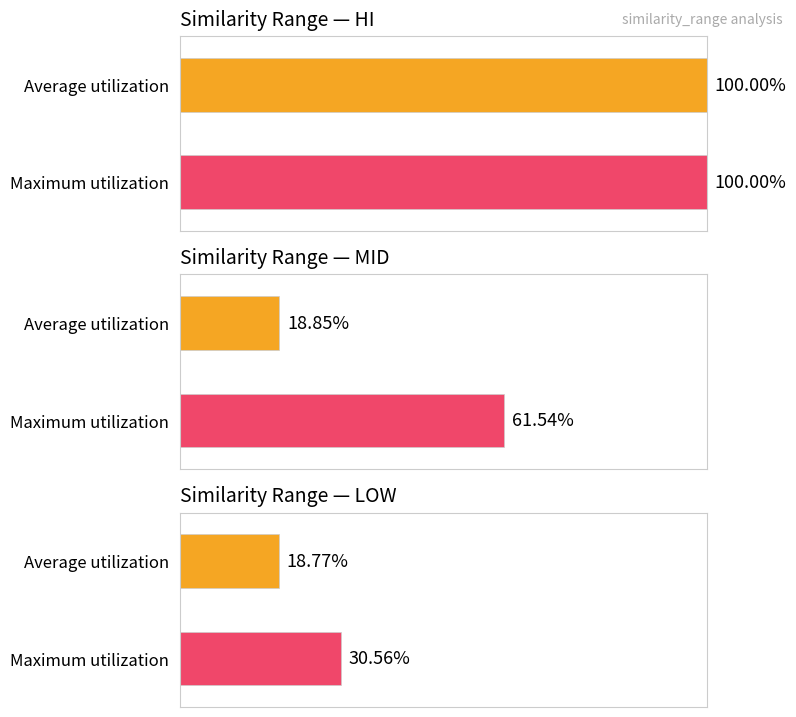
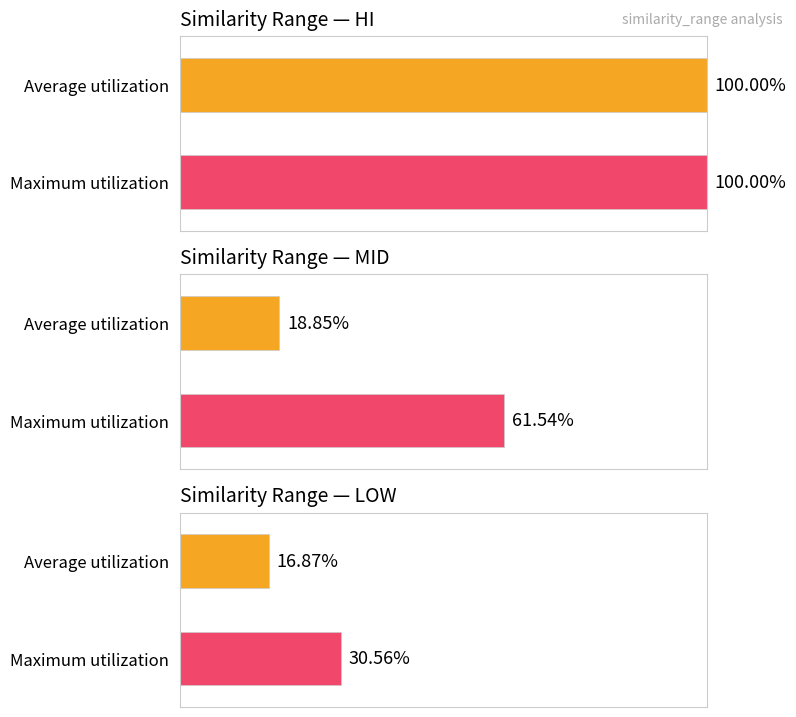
Similarity Range — LOW, Average utilization: 18.77% -> 16.87%
